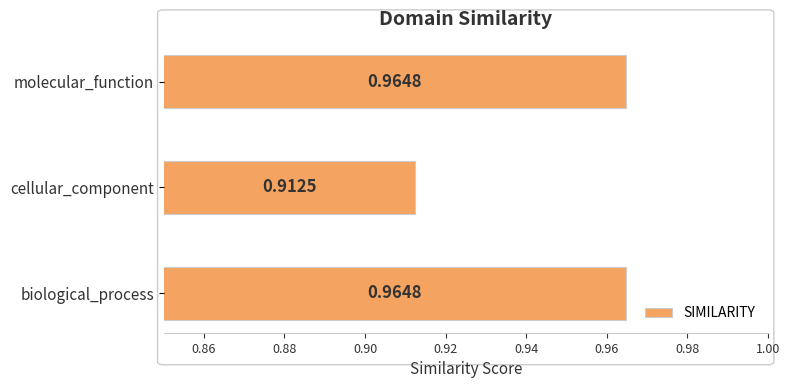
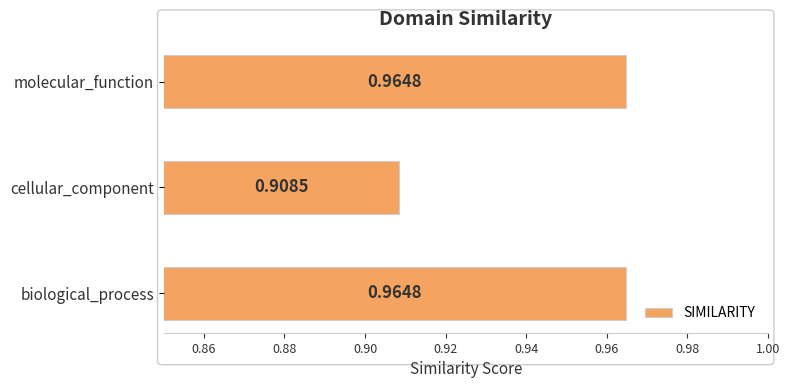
cellular_component: 0.9125 -> 0.9085
